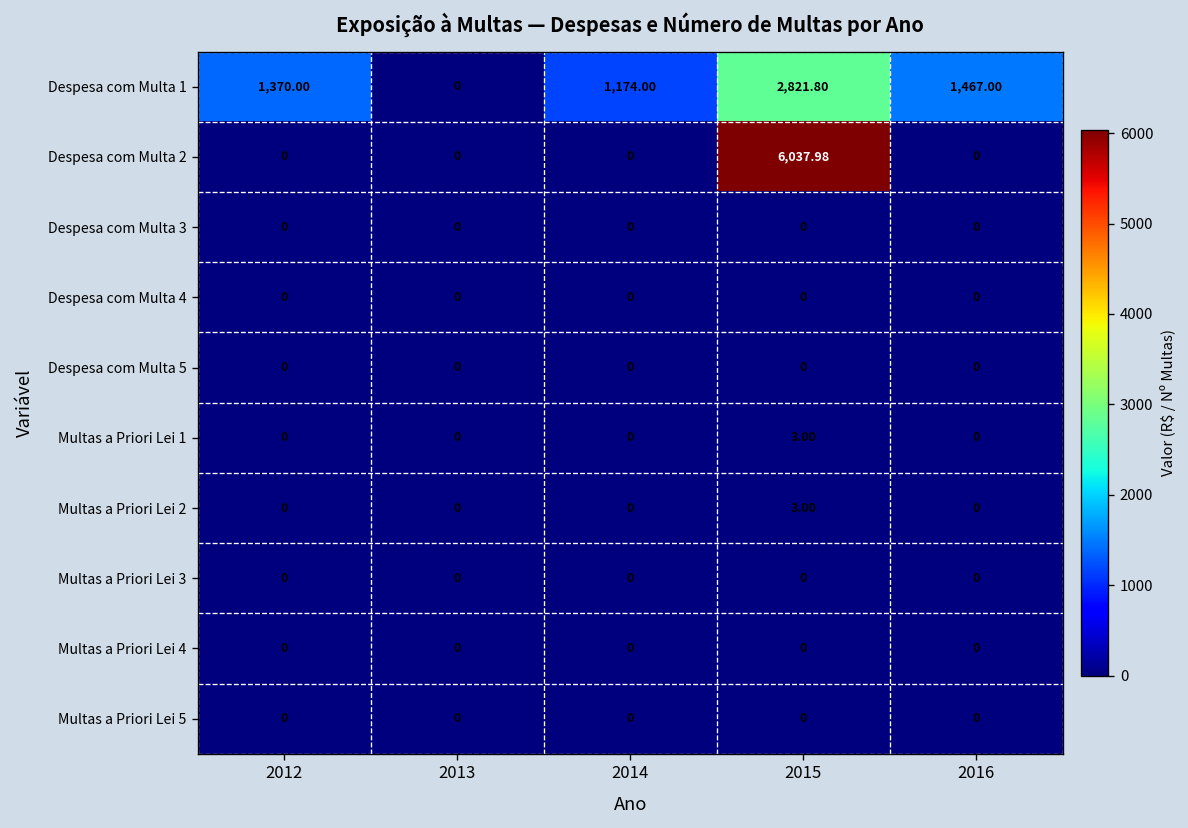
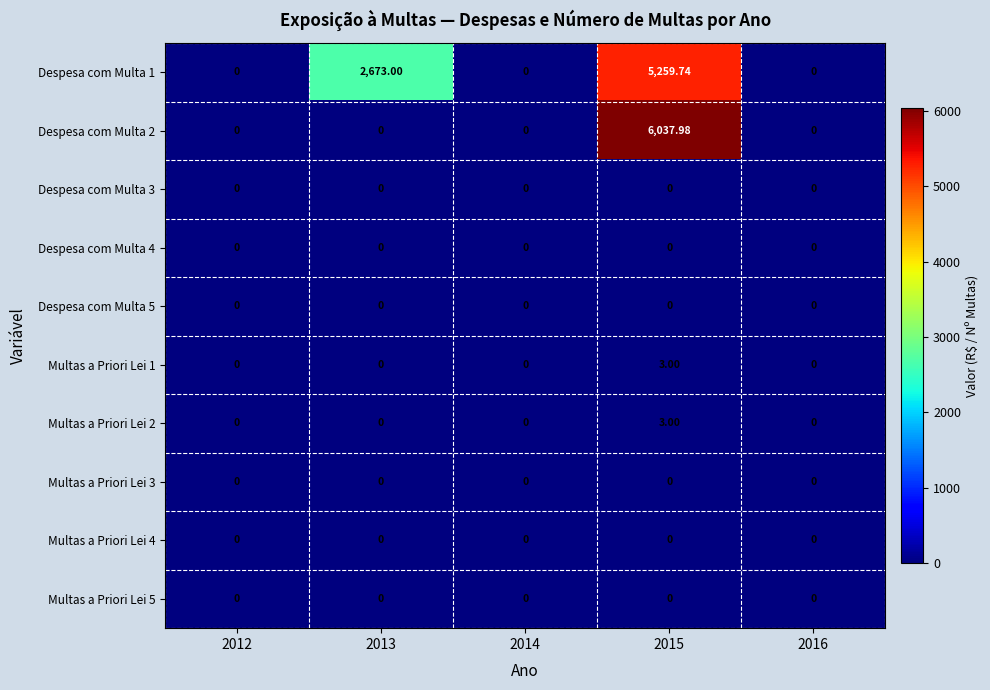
Despesa com Multa 1, 2012: 1,370.00 -> 0
Despesa com Multa 1, 2013: 0 -> 2,673.00
Despesa com Multa 1, 2014: 1,174.00 -> 0
Despesa com Multa 1, 2015: 2,821.80 -> 5,259.74
Despesa com Multa 1, 2016: 1,467.00 -> 0
